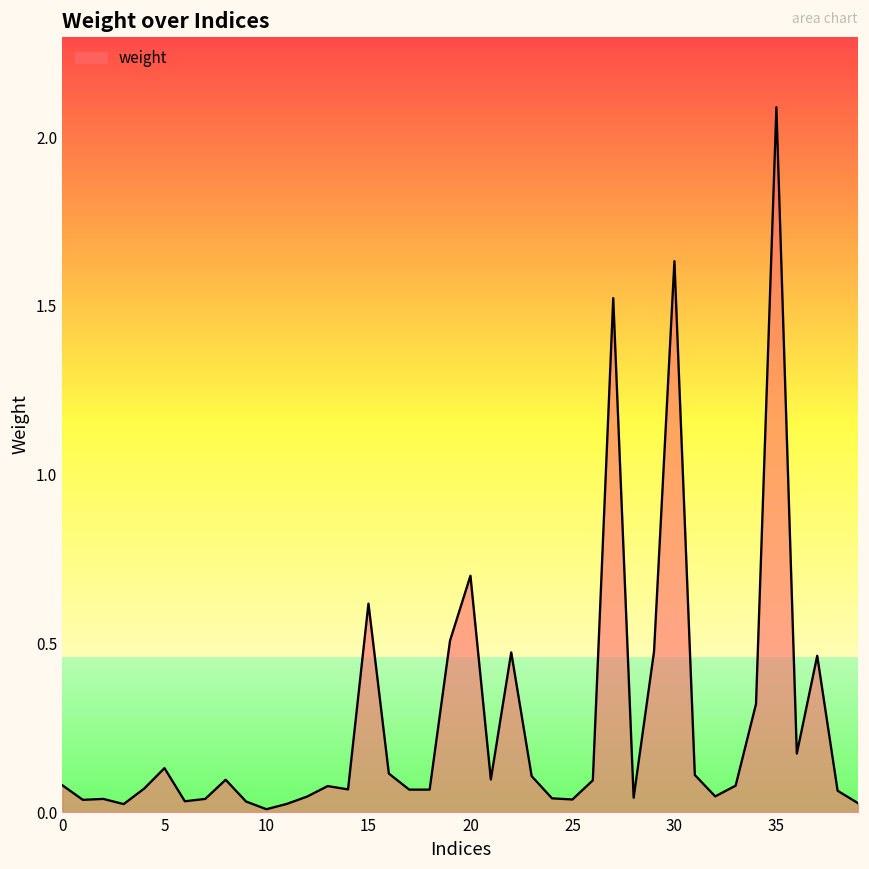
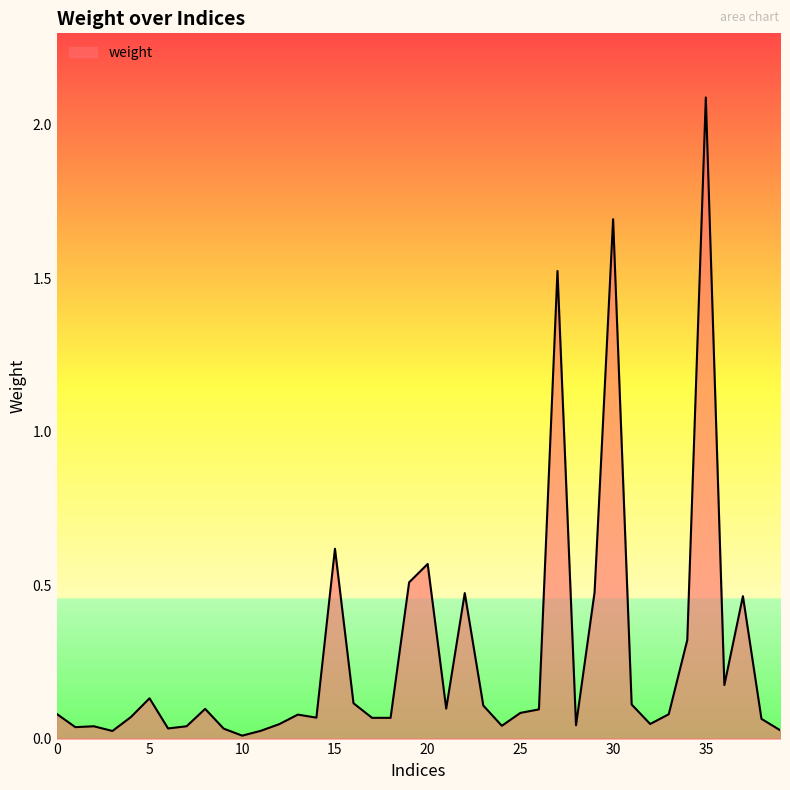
20: 0.70 -> 0.57
25: 0.04 -> 0.08
30: 1.63 -> 1.69
